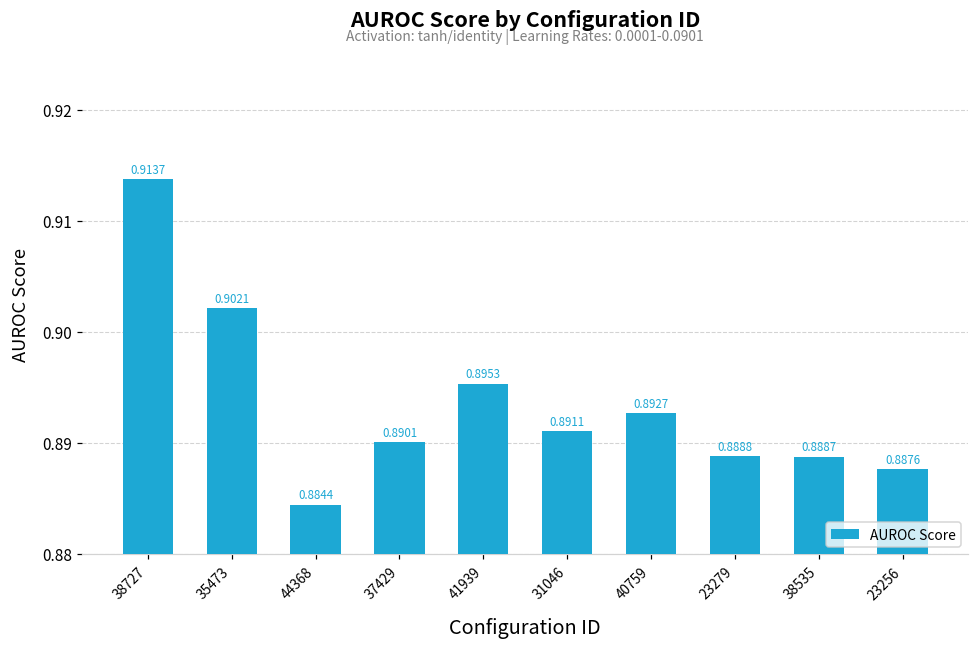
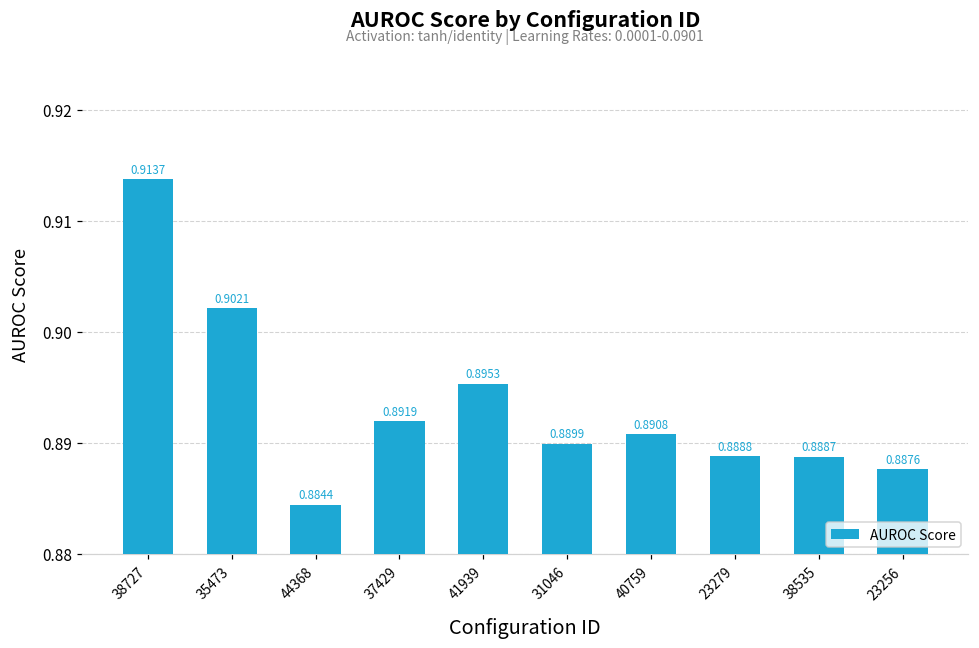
37429: 0.8901 -> 0.8919
31046: 0.8911 -> 0.8899
40759: 0.8927 -> 0.8908
